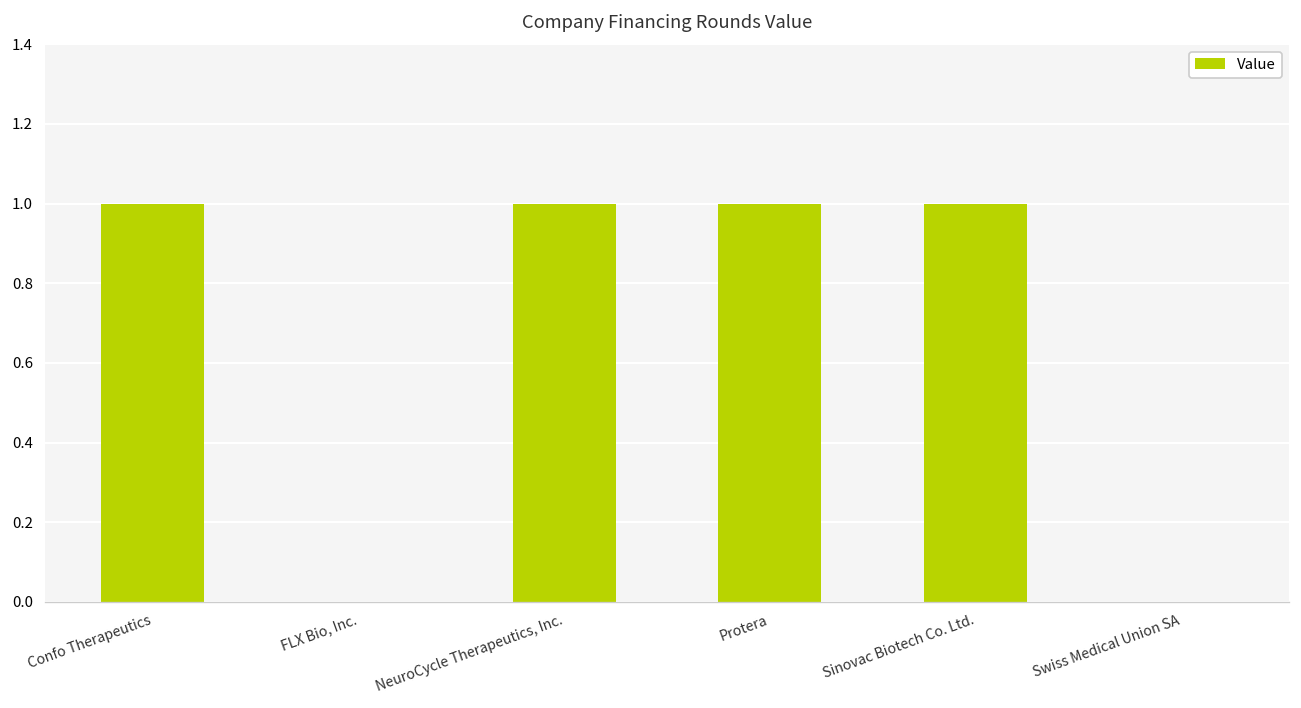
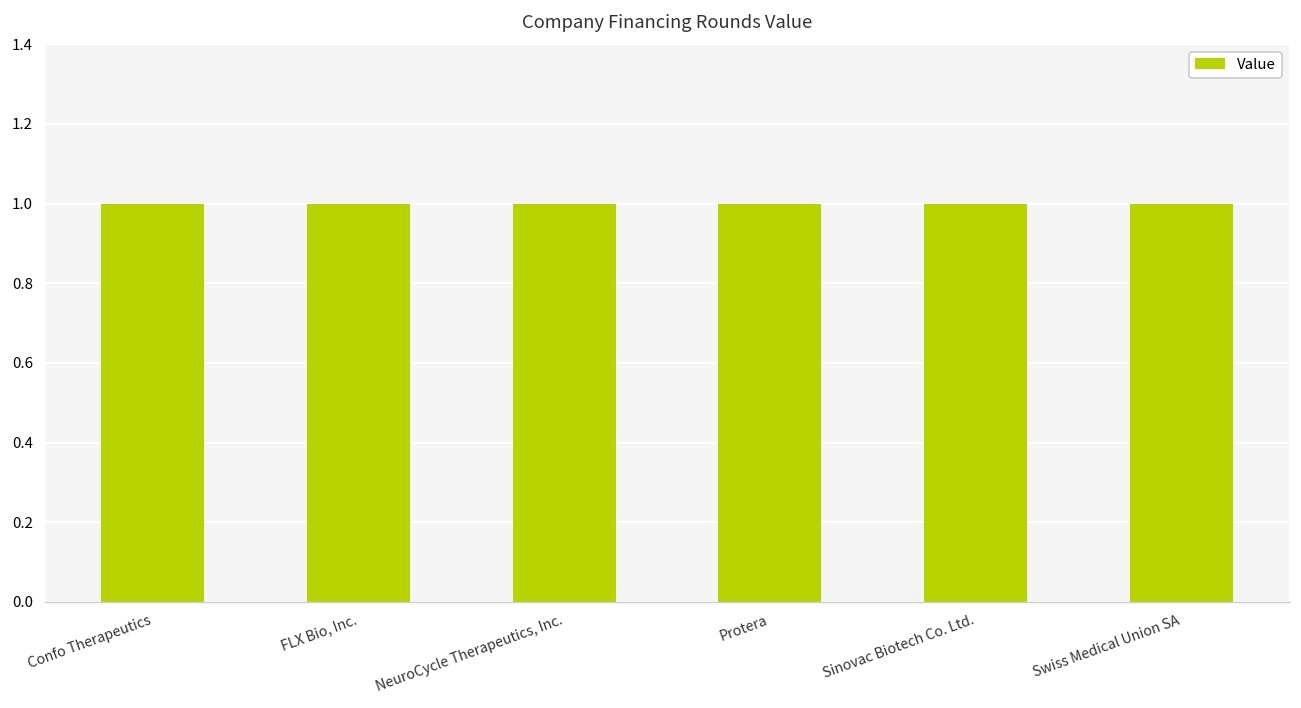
FLX Bio, Inc.: 0 -> 1
Swiss Medical Union SA: 0 -> 1
